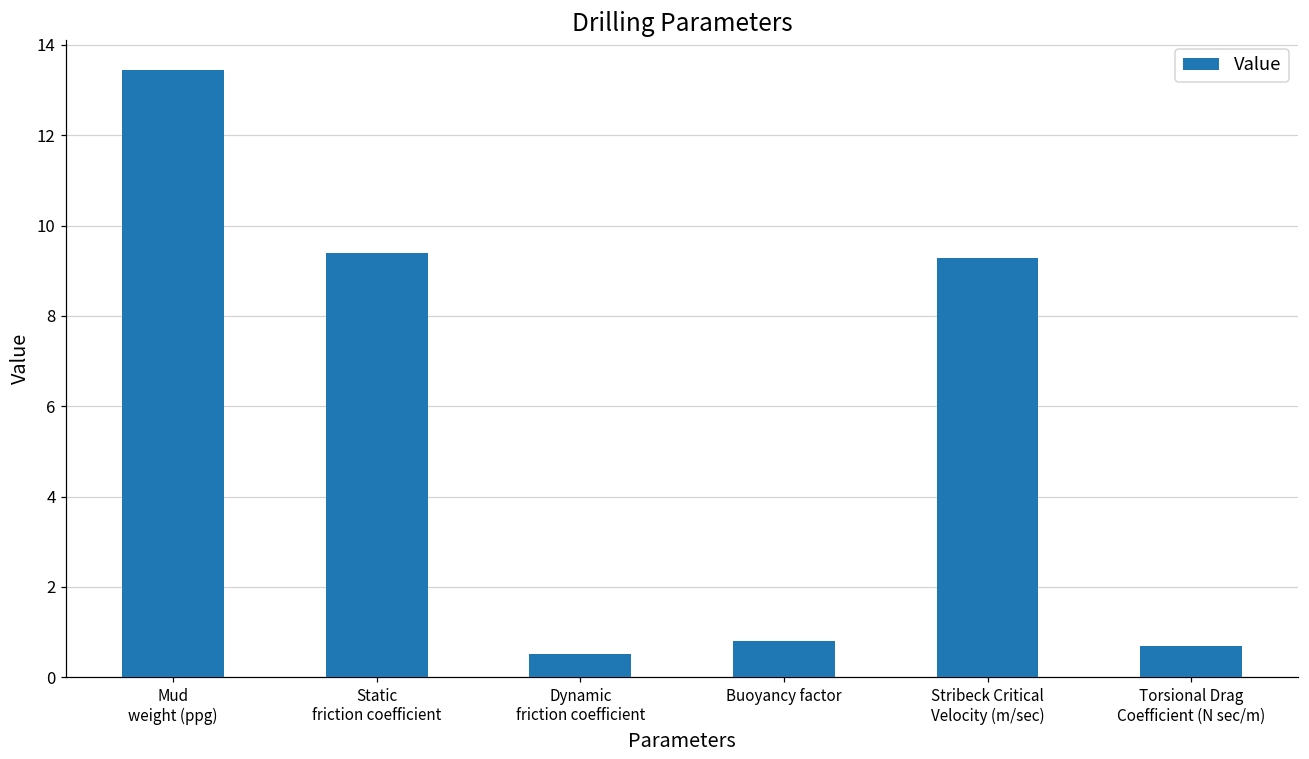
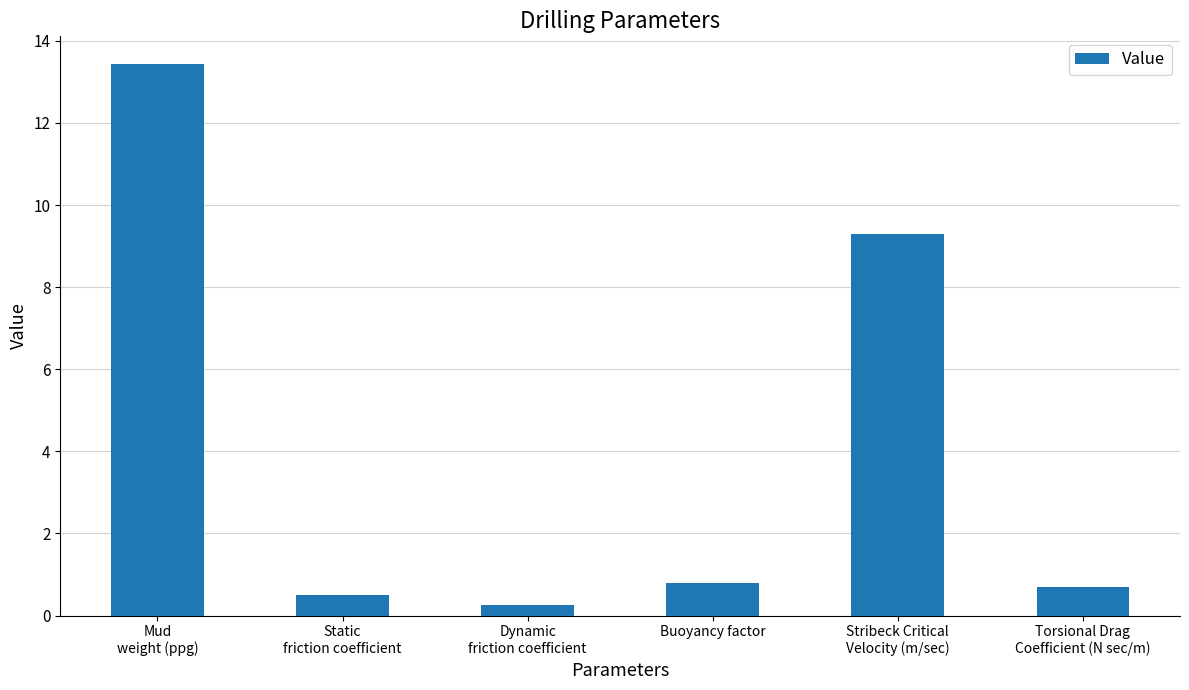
Static friction coefficient: 9.4 -> 0.5
Dynamic friction coefficient: 0.5 -> 0.3
